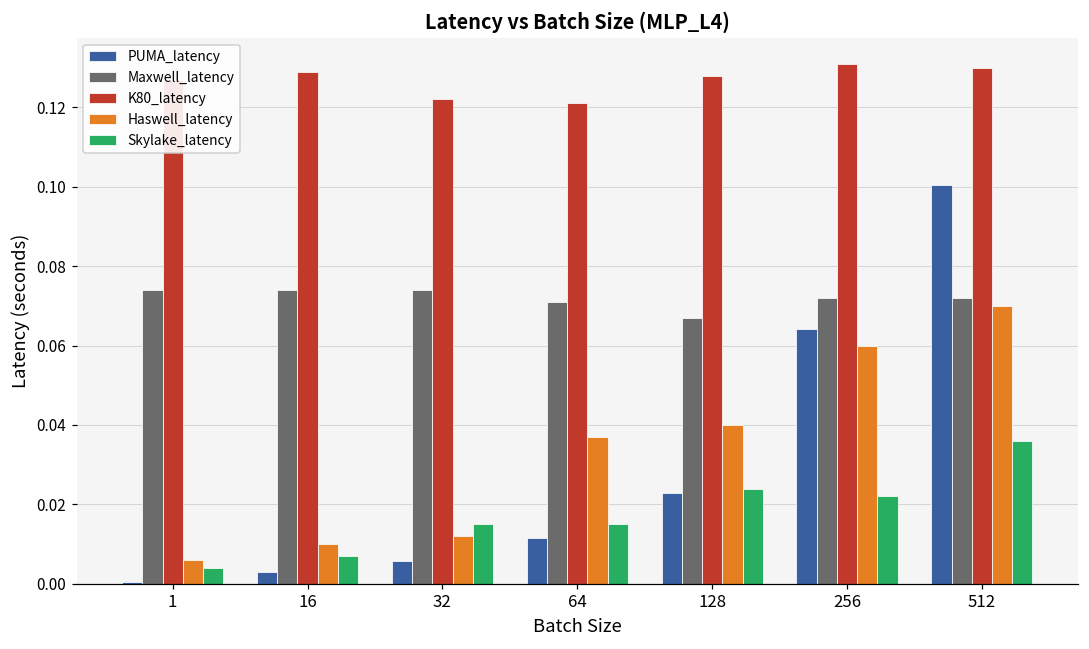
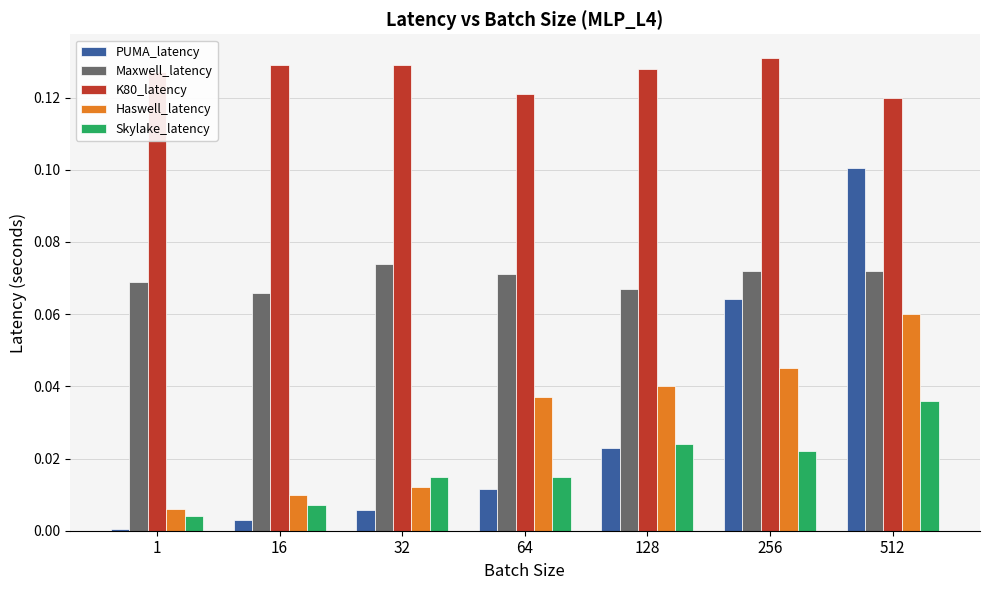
Maxwell_latency, 1: 0.074 -> 0.069
Maxwell_latency, 16: 0.074 -> 0.066
K80_latency, 32: 0.122 -> 0.129
Haswell_latency, 256: 0.060 -> 0.045
K80_latency, 512: 0.13 -> 0.12
Haswell_latency, 512: 0.07 -> 0.06
